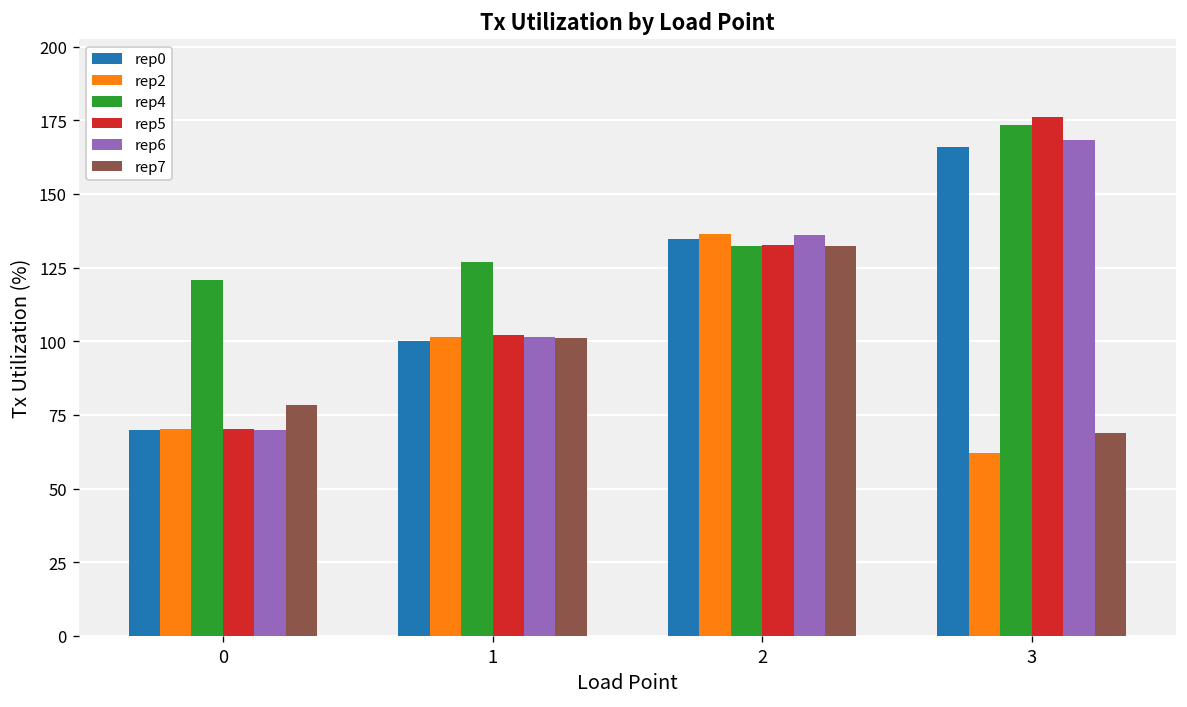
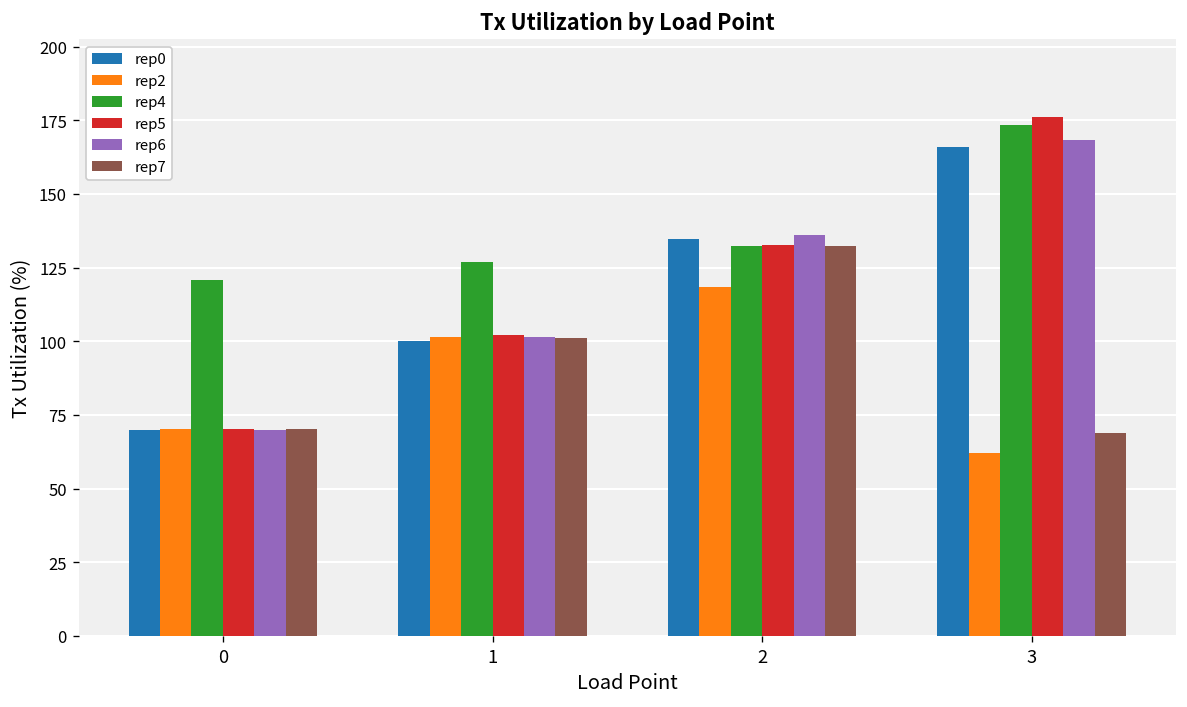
rep7, 0: 78 -> 70
rep2, 2: 137 -> 118
